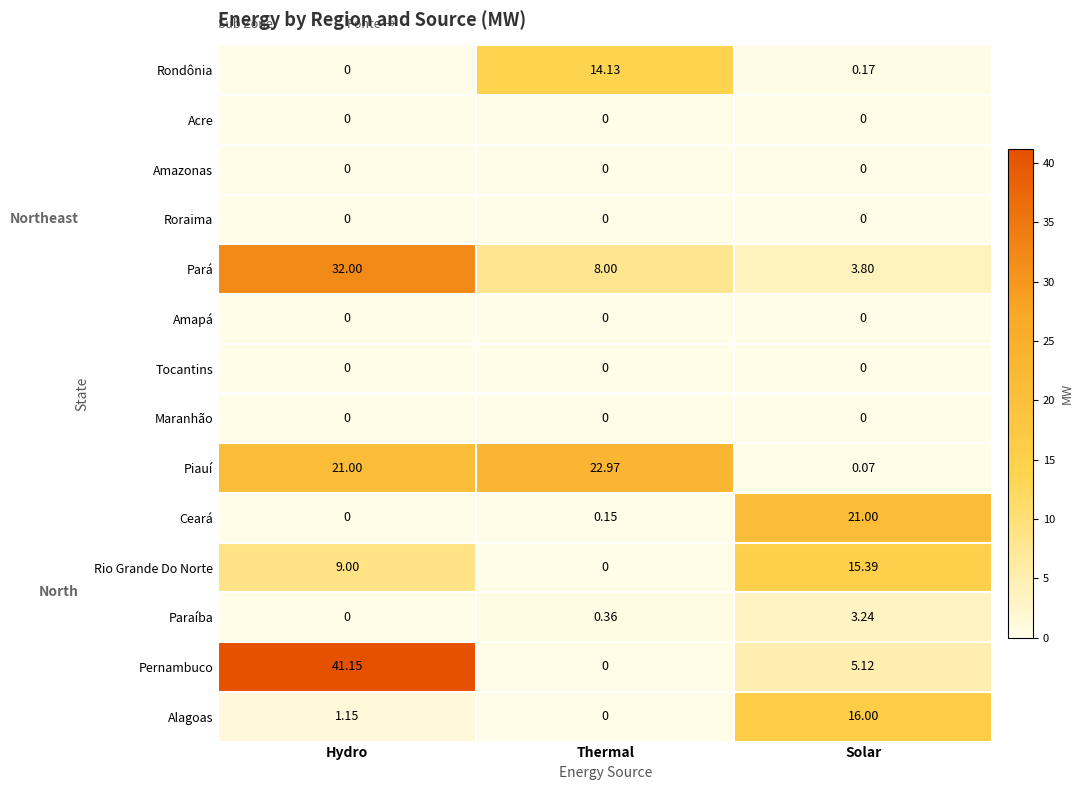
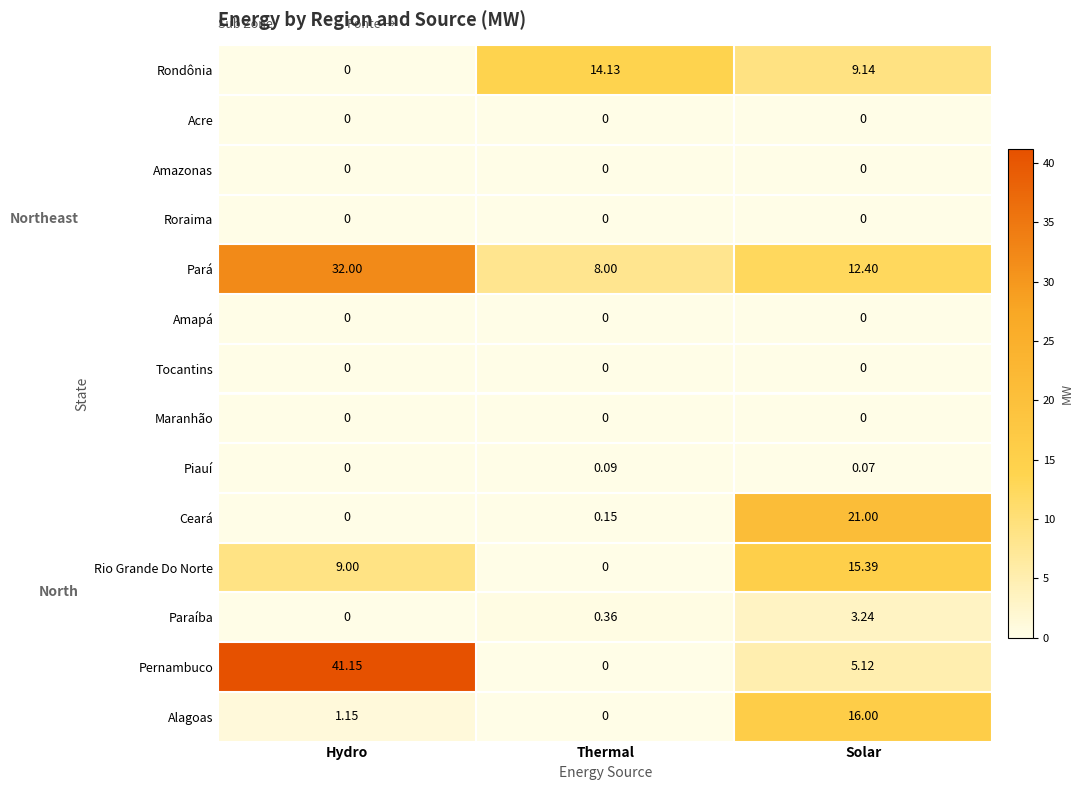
Rondônia, Solar: 0.17 -> 9.14
Pará, Solar: 3.80 -> 12.40
Piauí, Hydro: 21.00 -> 0
Piauí, Thermal: 22.97 -> 0.09
